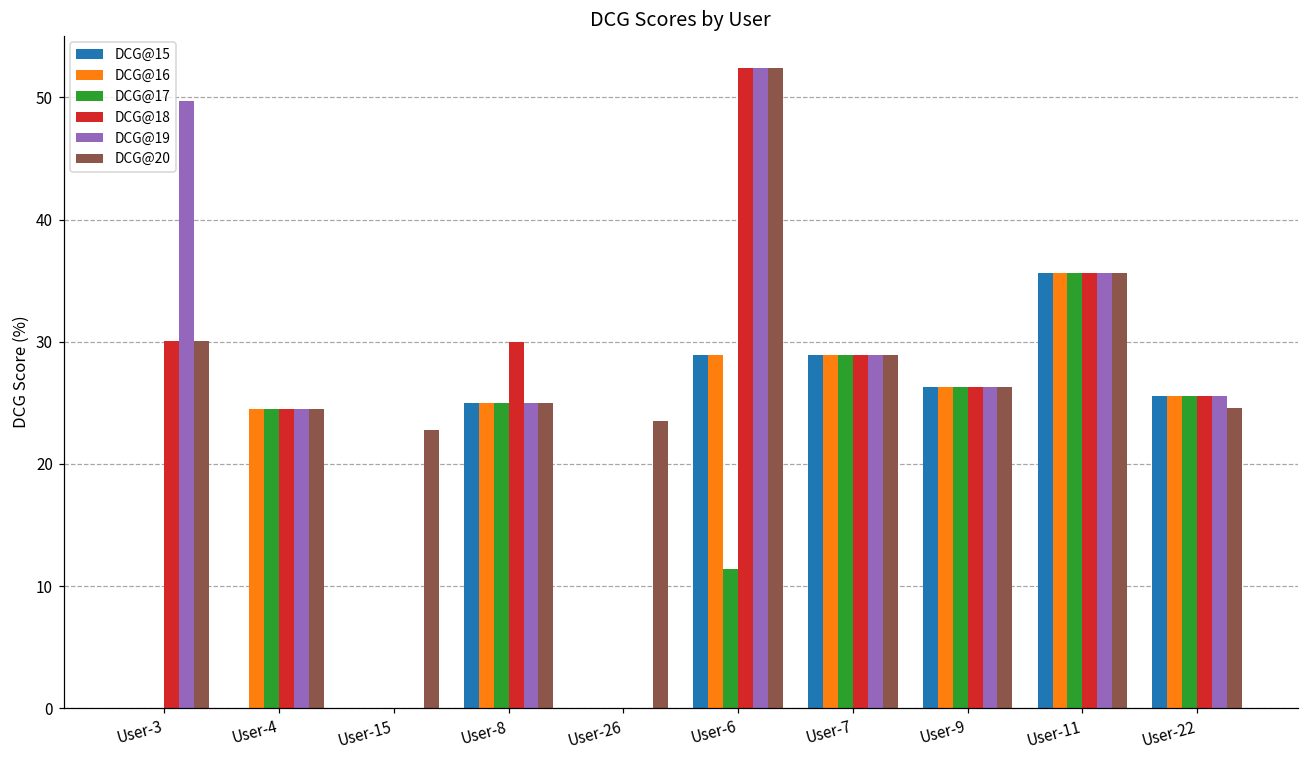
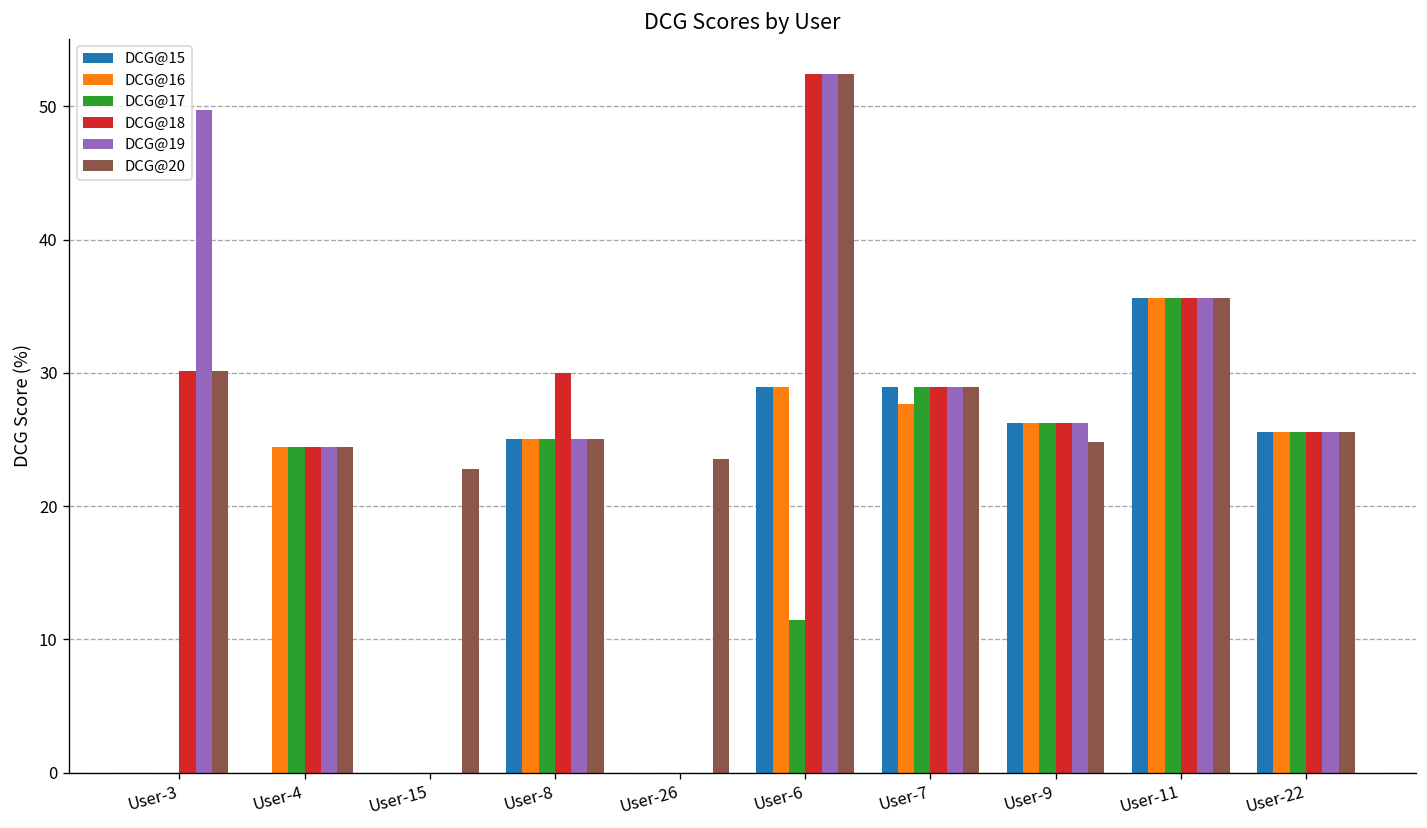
DCG@16, User-7: 28.9 -> 27.7
DCG@20, User-9: 26.3 -> 24.8
DCG@20, User-22: 24.6 -> 25.6
